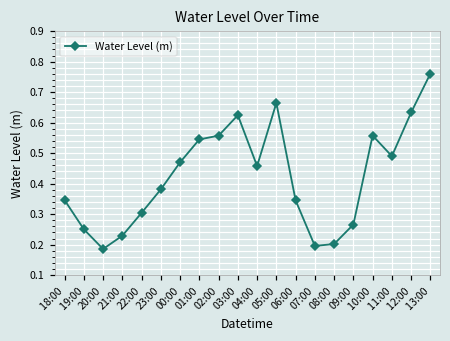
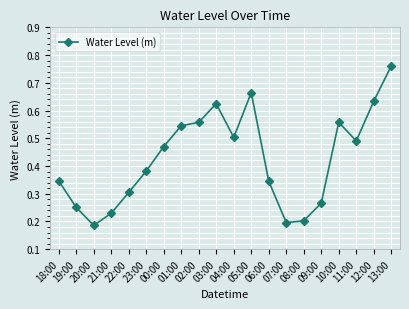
04:00: 0.46 -> 0.50
